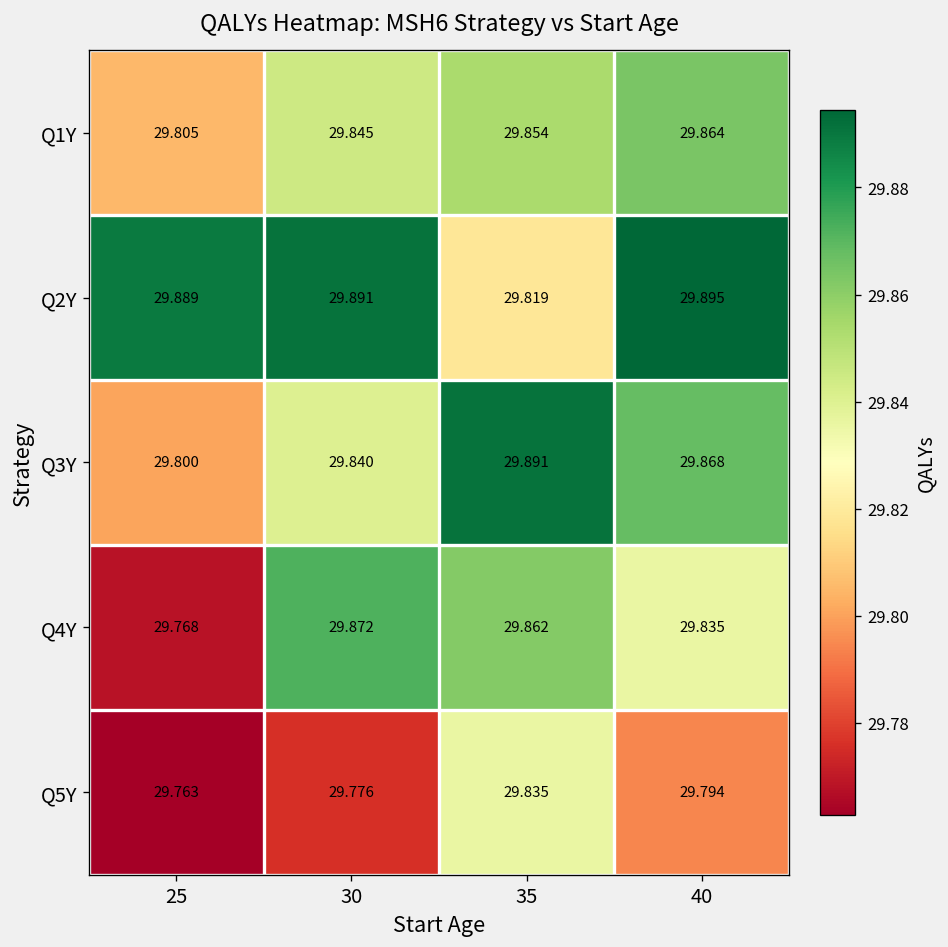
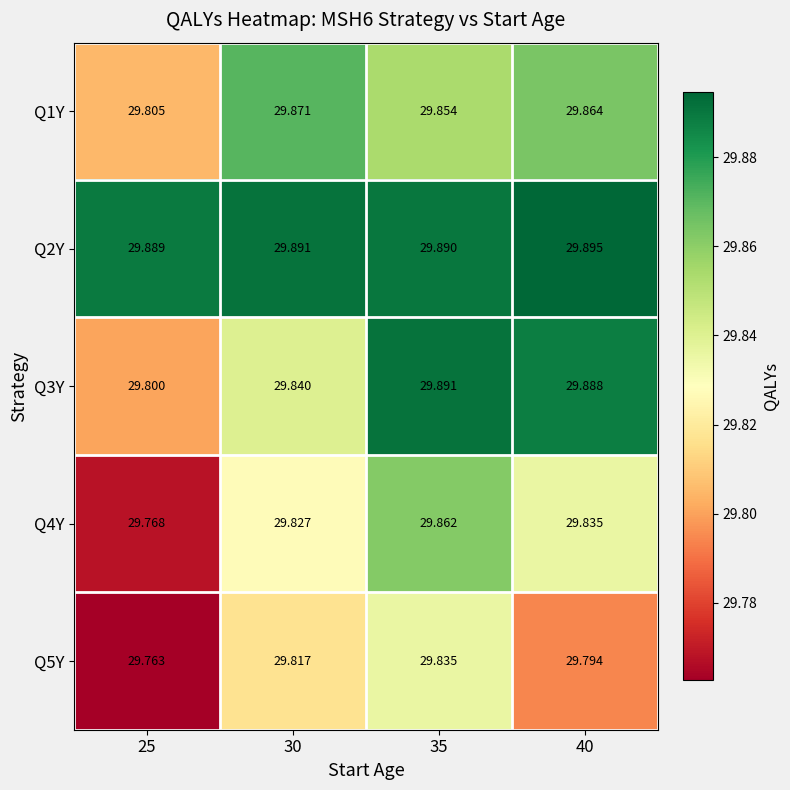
Q1Y, 30: 29.845 -> 29.871
Q2Y, 35: 29.819 -> 29.890
Q3Y, 40: 29.868 -> 29.888
Q4Y, 30: 29.872 -> 29.827
Q5Y, 30: 29.776 -> 29.817
